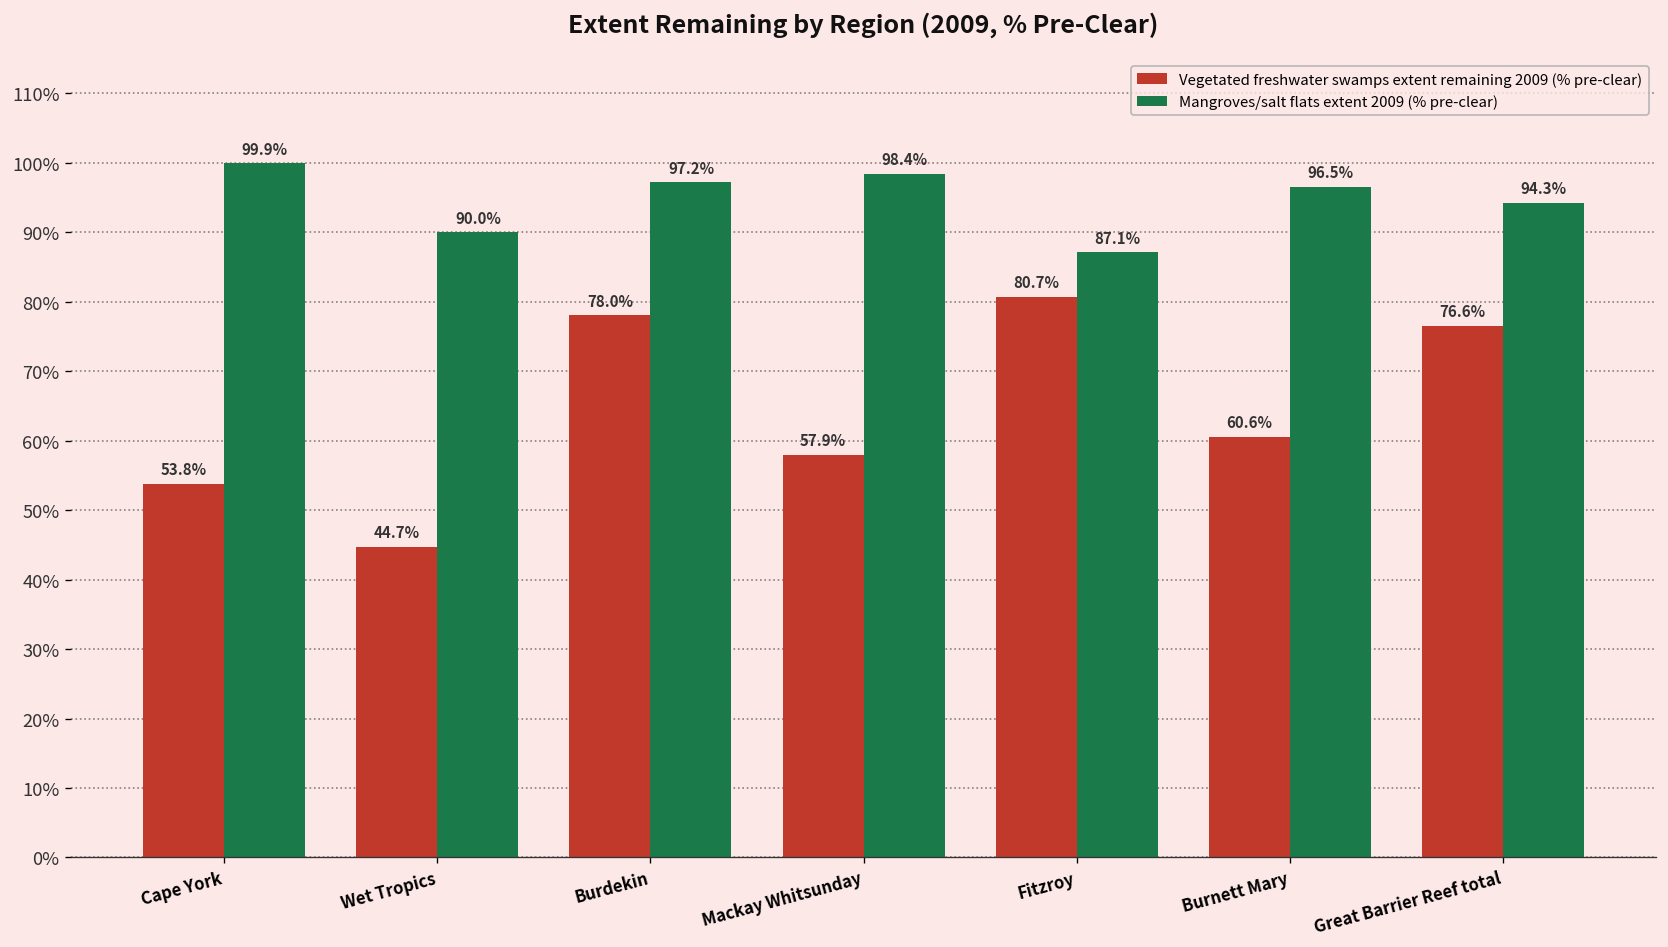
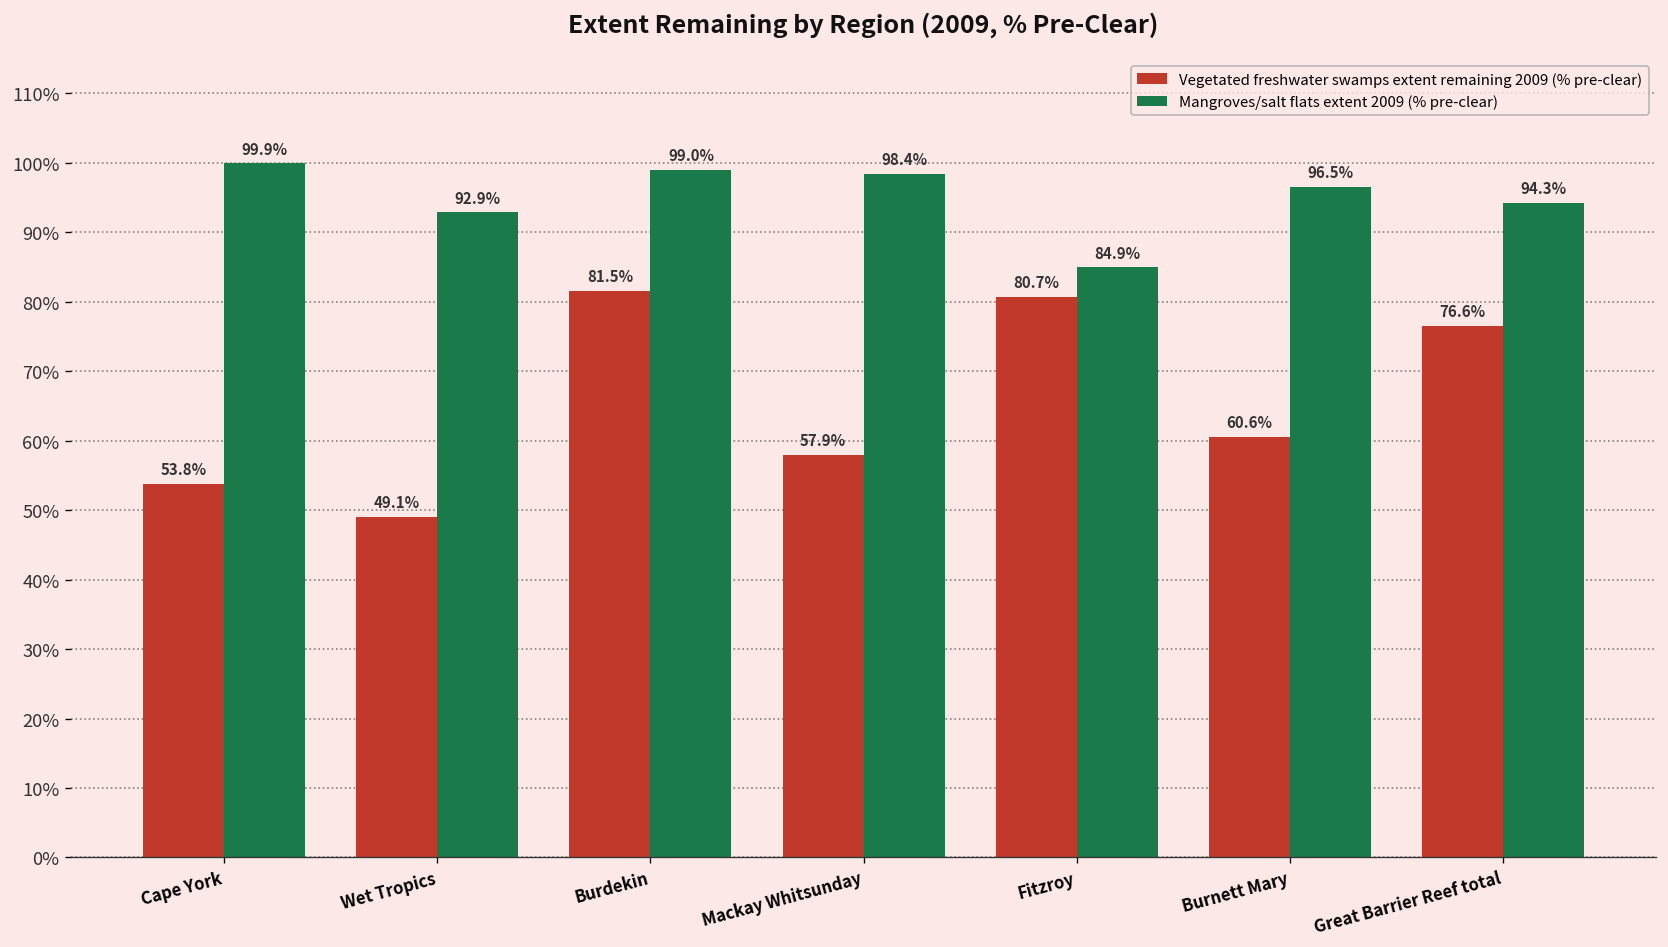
Vegetated freshwater swamps extent remaining 2009 (% pre-clear), Wet Tropics: 44.7% -> 49.1%
Mangroves/salt flats extent 2009 (% pre-clear), Wet Tropics: 90.0% -> 92.9%
Vegetated freshwater swamps extent remaining 2009 (% pre-clear), Burdekin: 78.0% -> 81.5%
Mangroves/salt flats extent 2009 (% pre-clear), Burdekin: 97.2% -> 99.0%
Mangroves/salt flats extent 2009 (% pre-clear), Fitzroy: 87.1% -> 84.9%
